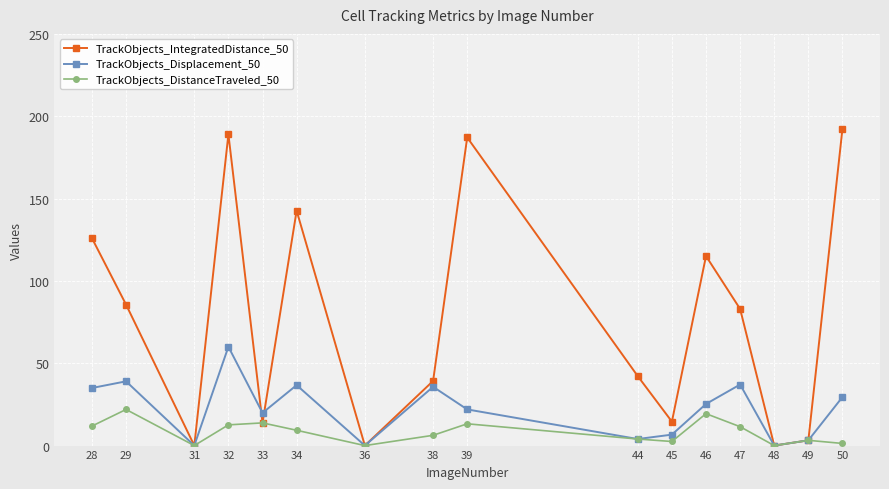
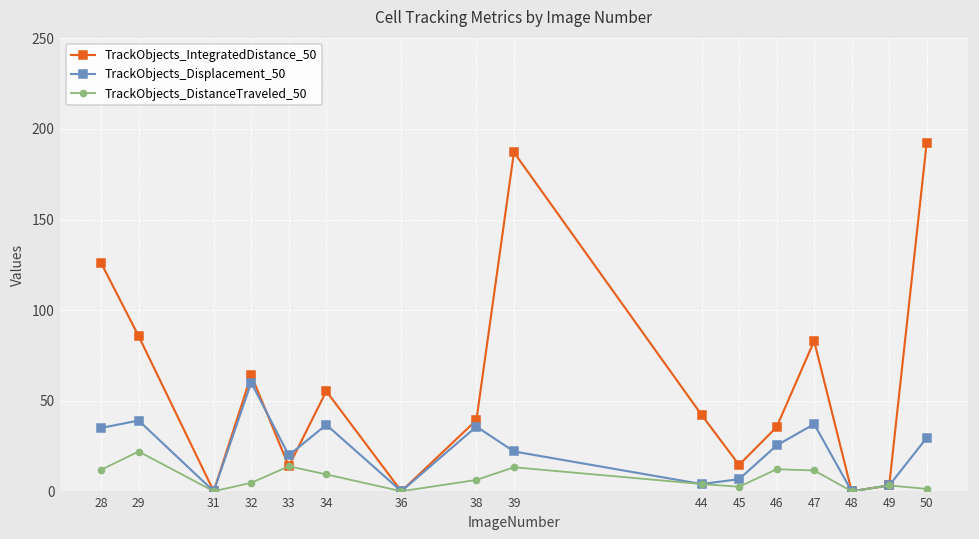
TrackObjects_IntegratedDistance_50, 32: 189 -> 64
TrackObjects_DistanceTraveled_50, 32: 13 -> 5
TrackObjects_IntegratedDistance_50, 34: 143 -> 55
TrackObjects_IntegratedDistance_50, 46: 115 -> 35
TrackObjects_DistanceTraveled_50, 46: 19 -> 12
